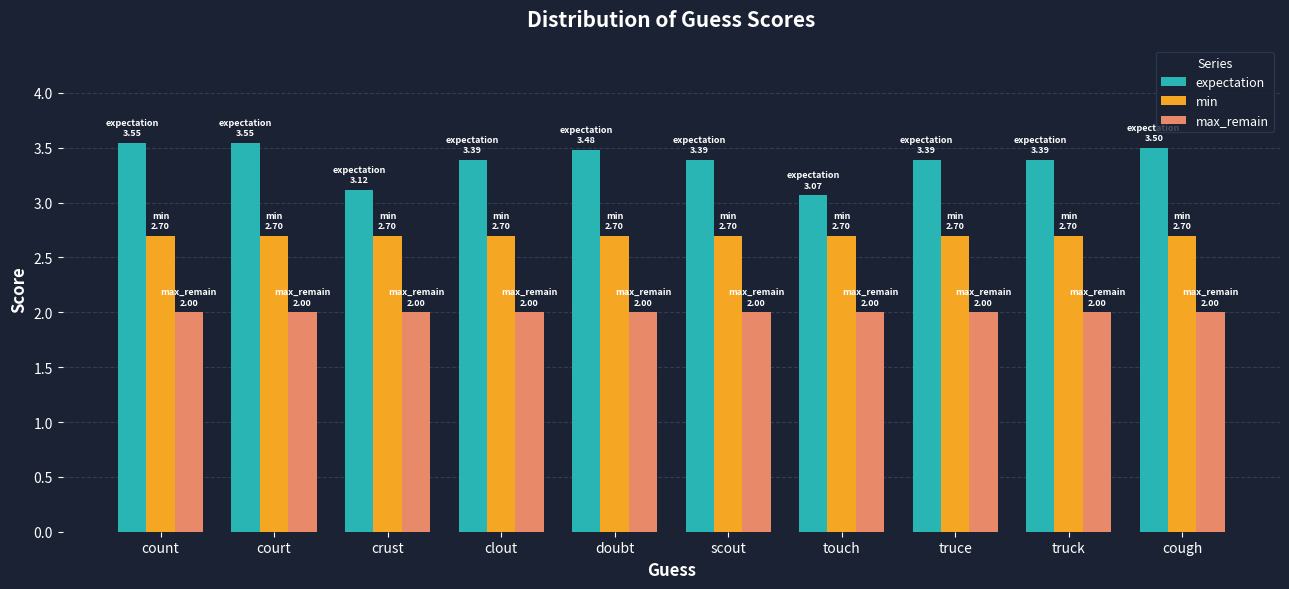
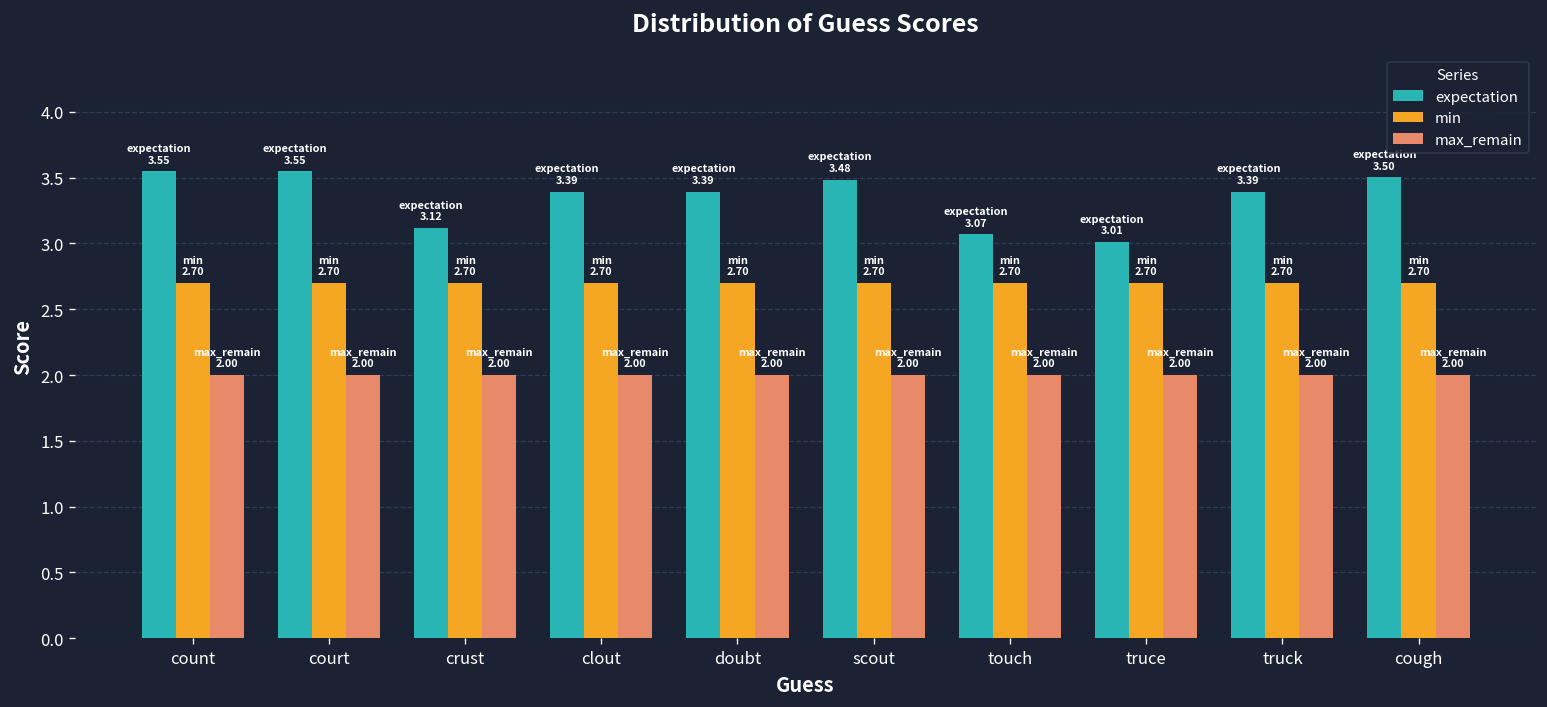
expectation, doubt: 3.48 -> 3.39
expectation, scout: 3.39 -> 3.48
expectation, truce: 3.39 -> 3.01
